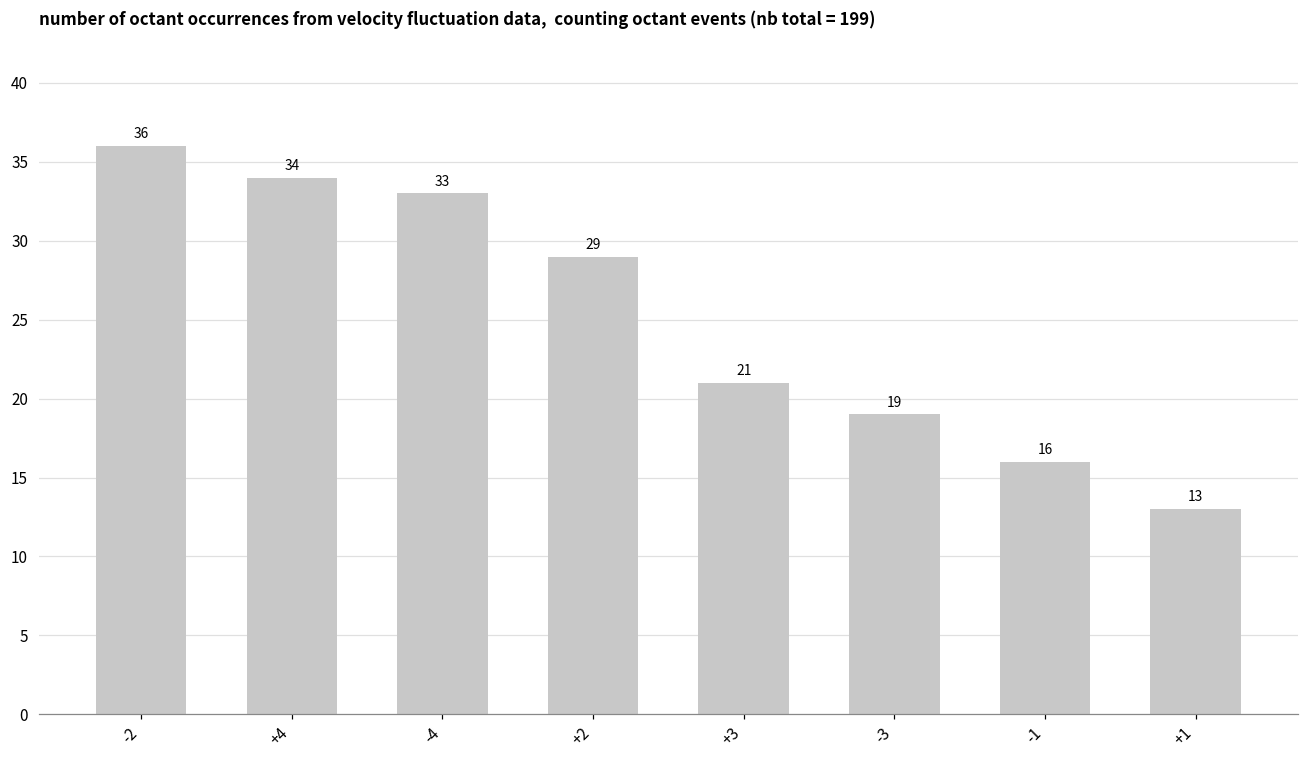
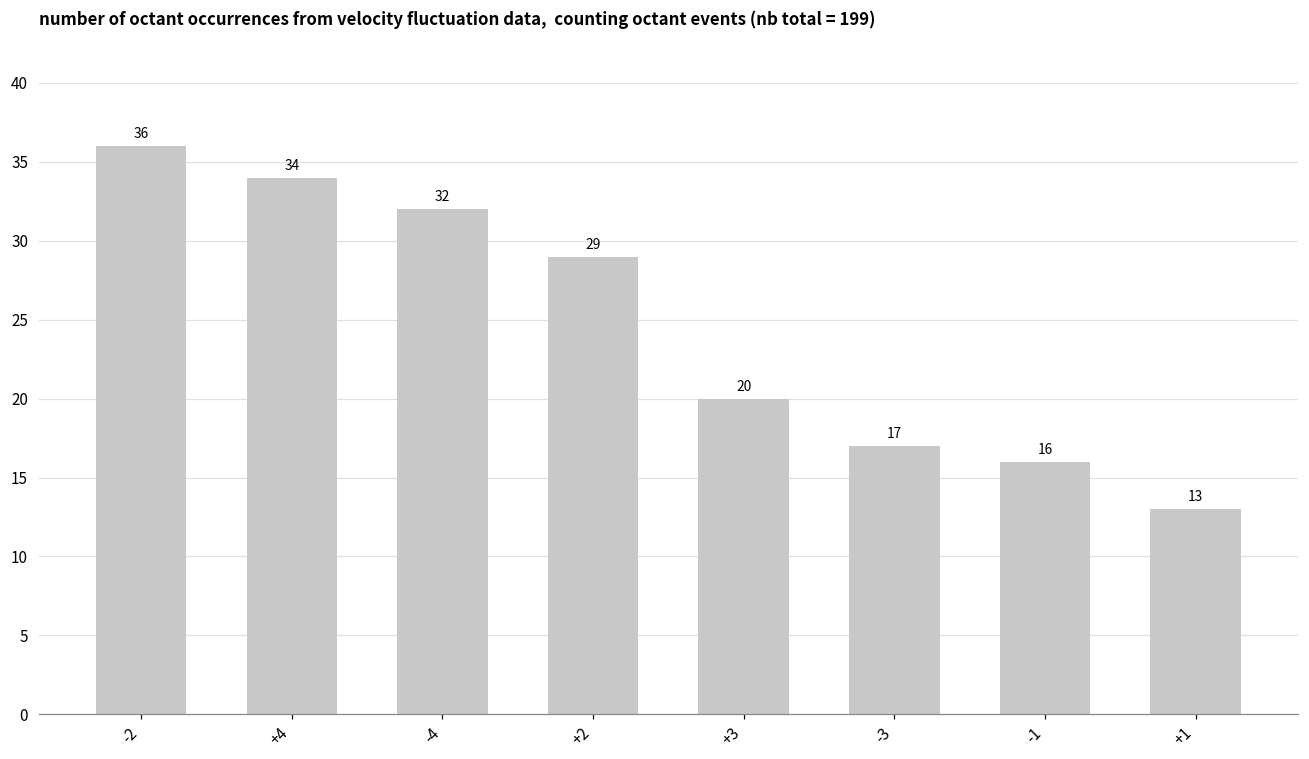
-4: 33 -> 32
+3: 21 -> 20
-3: 19 -> 17
